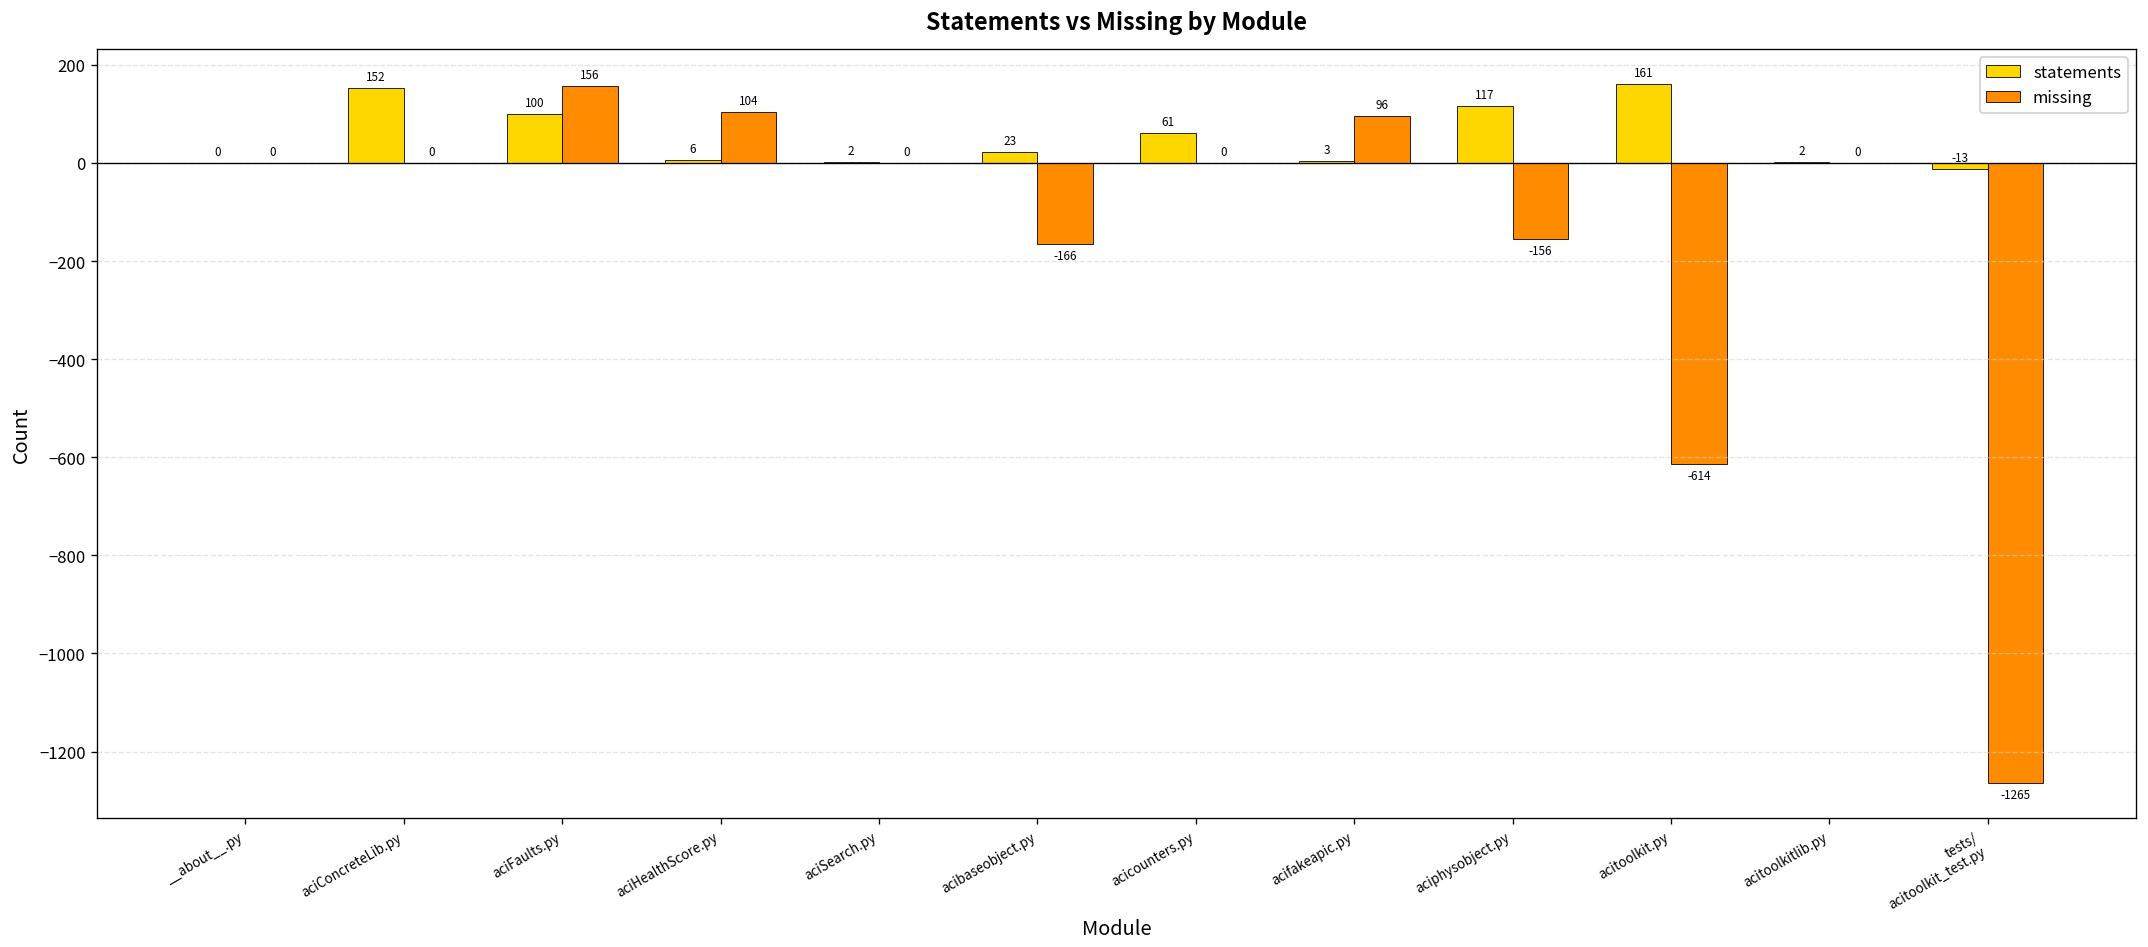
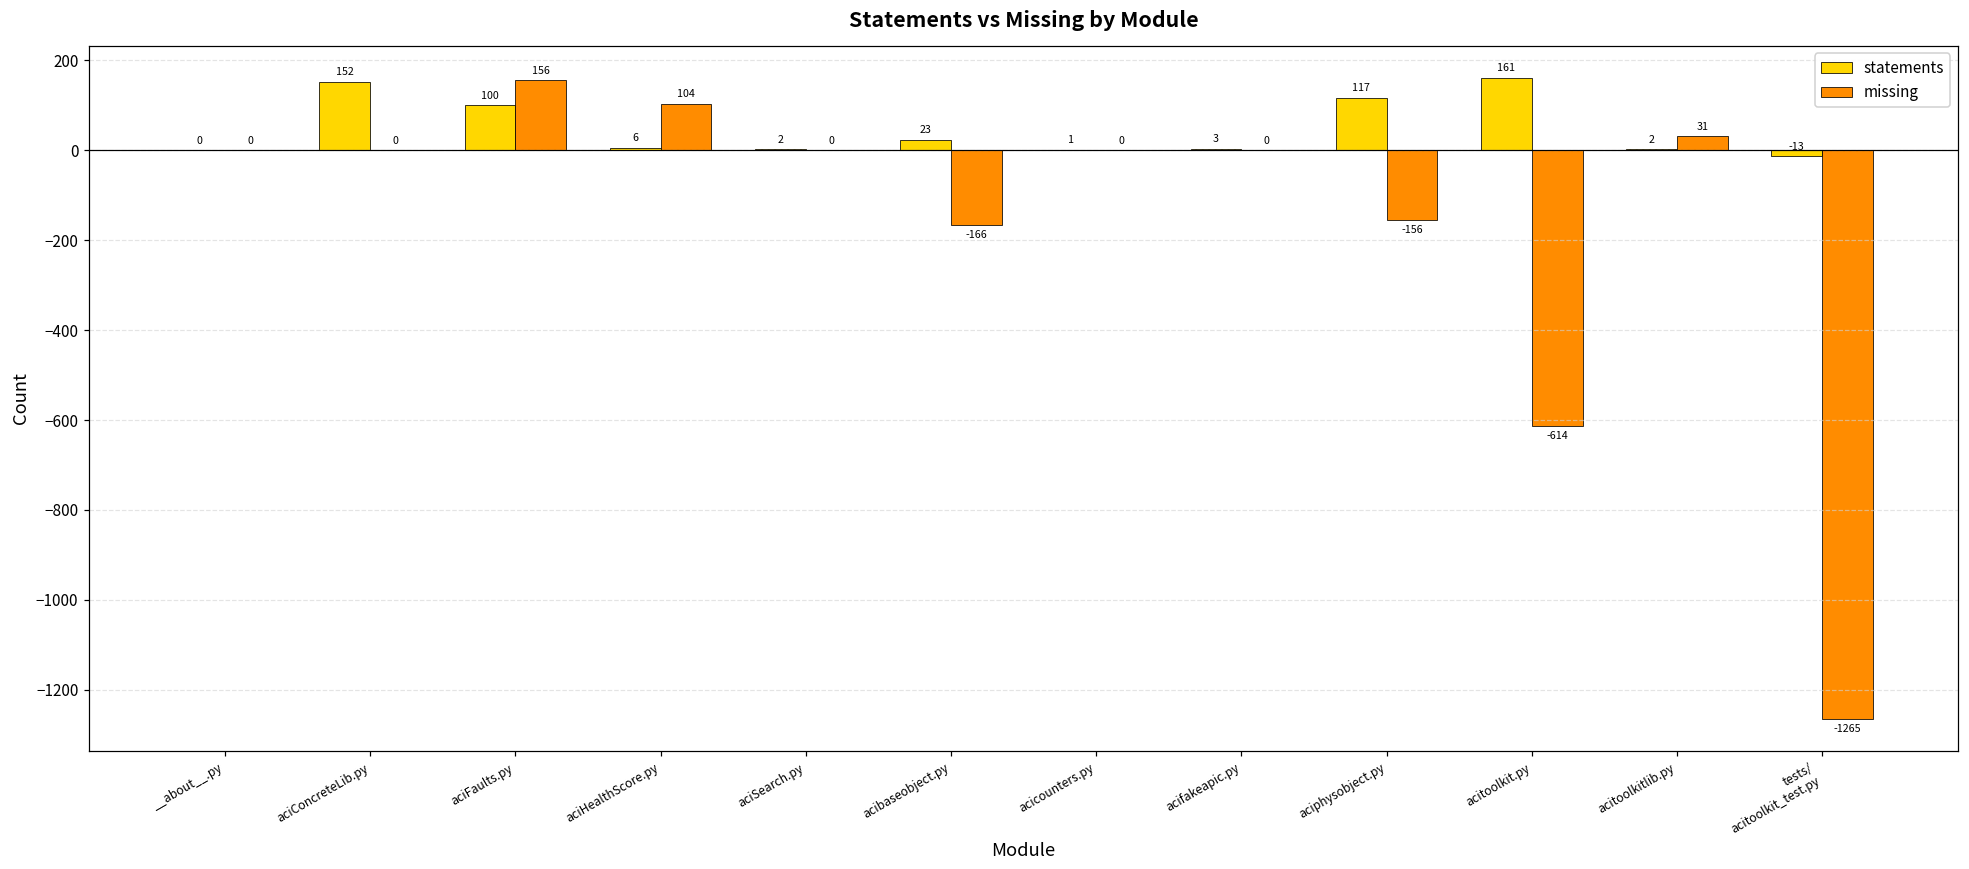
statements, acicounters.py: 61 -> 1
missing, acifakeapic.py: 96 -> 0
missing, acitoolkitlib.py: 0 -> 31
